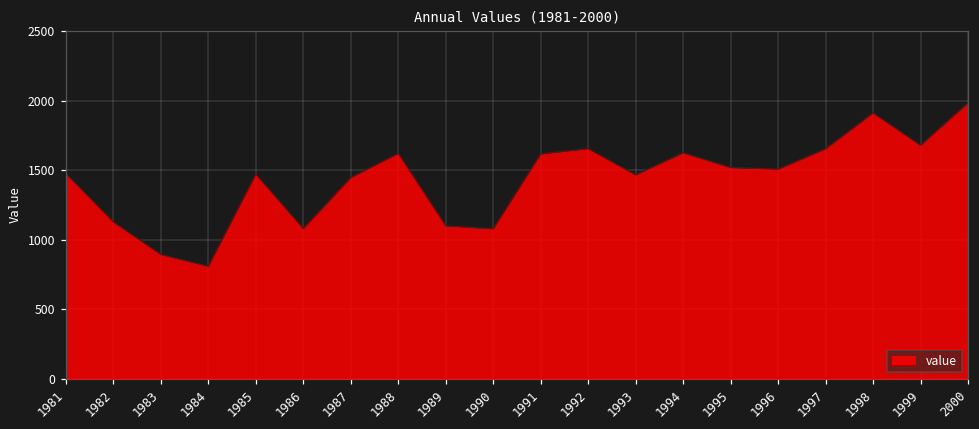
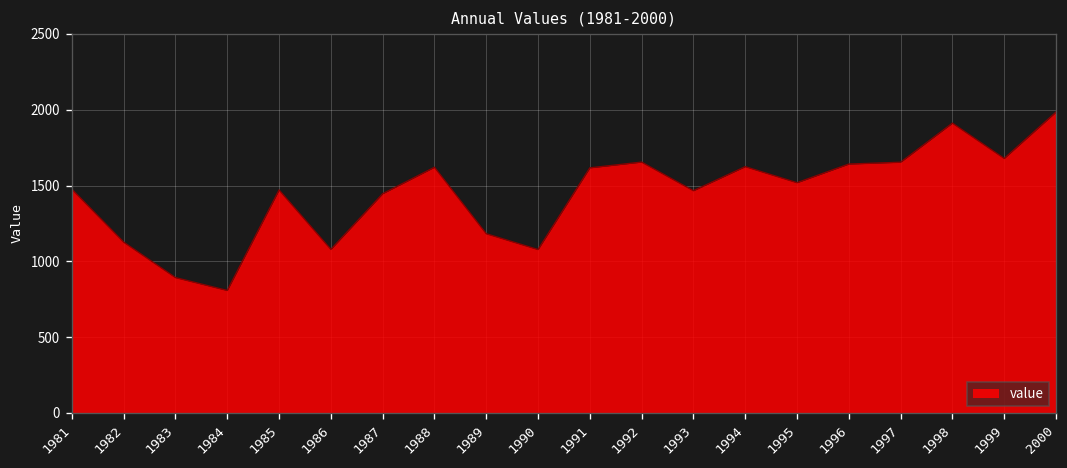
1989: 1100 -> 1180
1996: 1510 -> 1640
